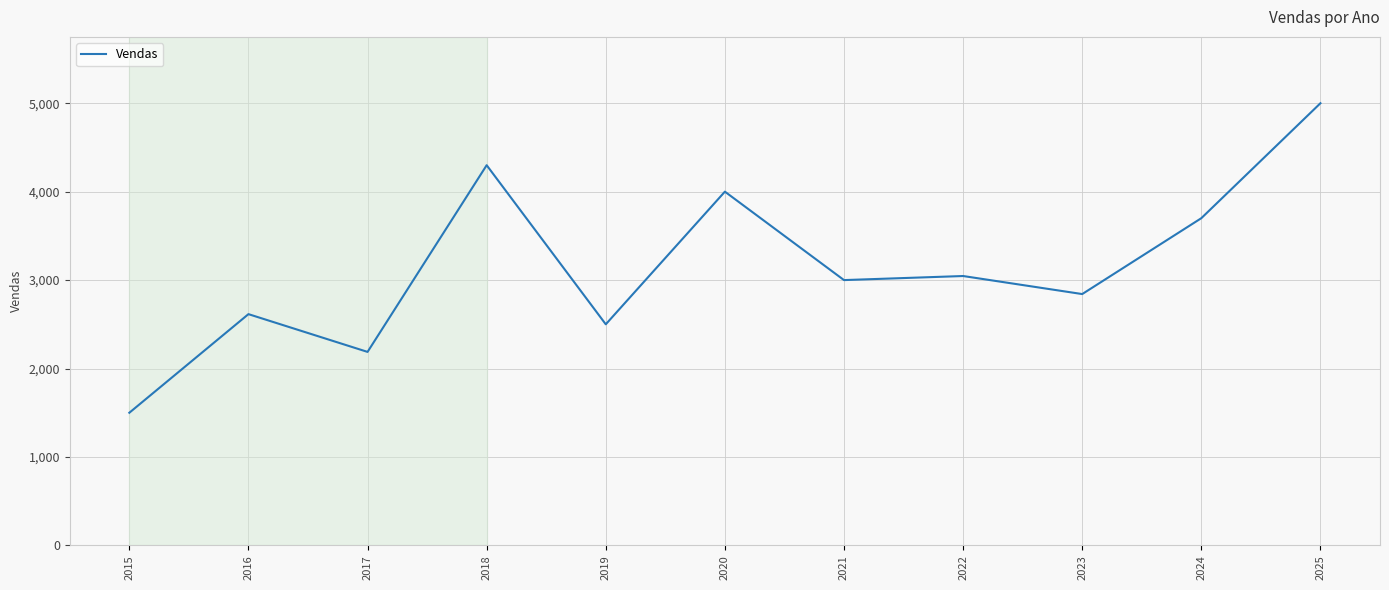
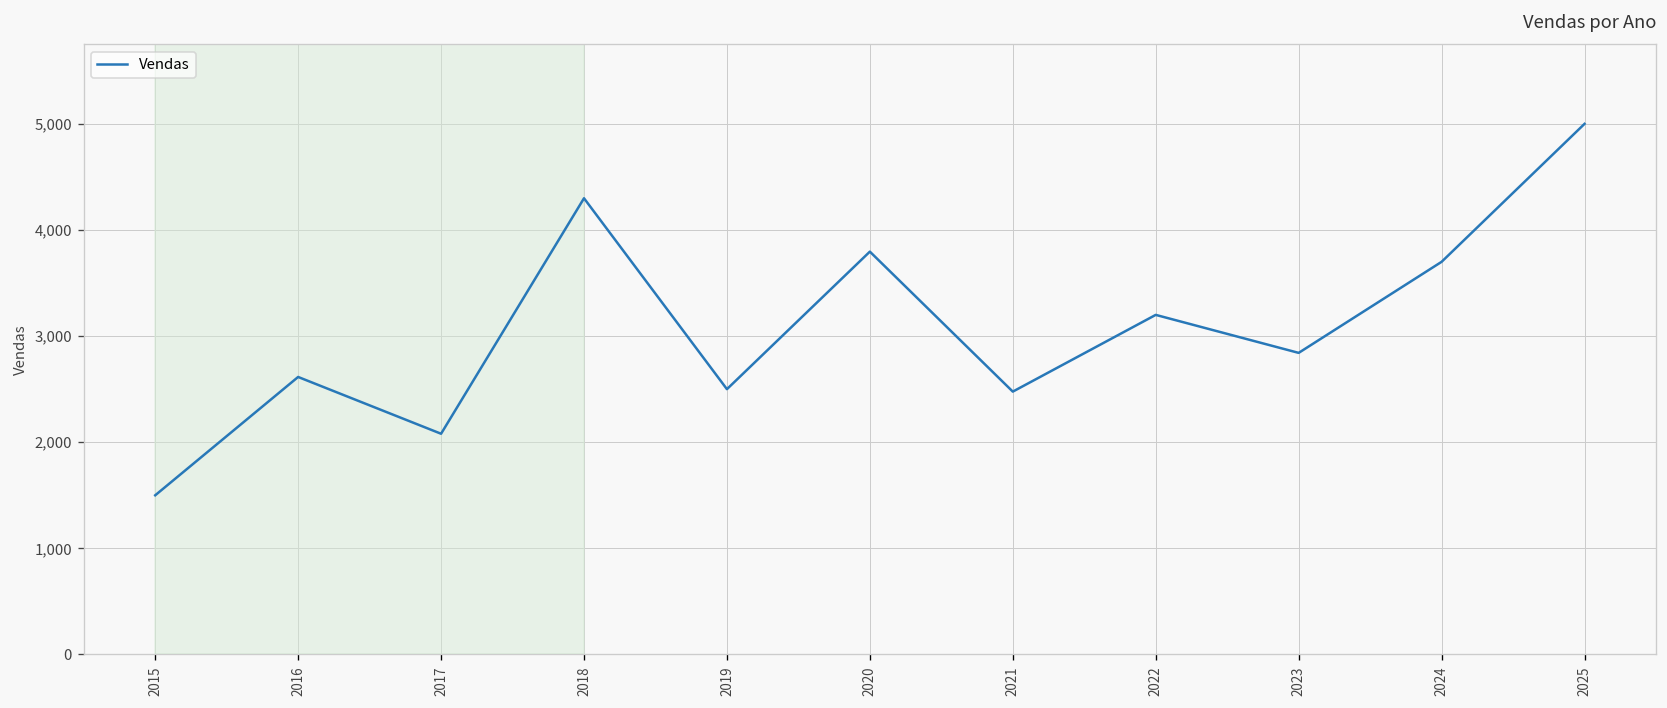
2017: 2,200 -> 2,100
2020: 4,000 -> 3,800
2021: 3,000 -> 2,500
2022: 3,000 -> 3,200
